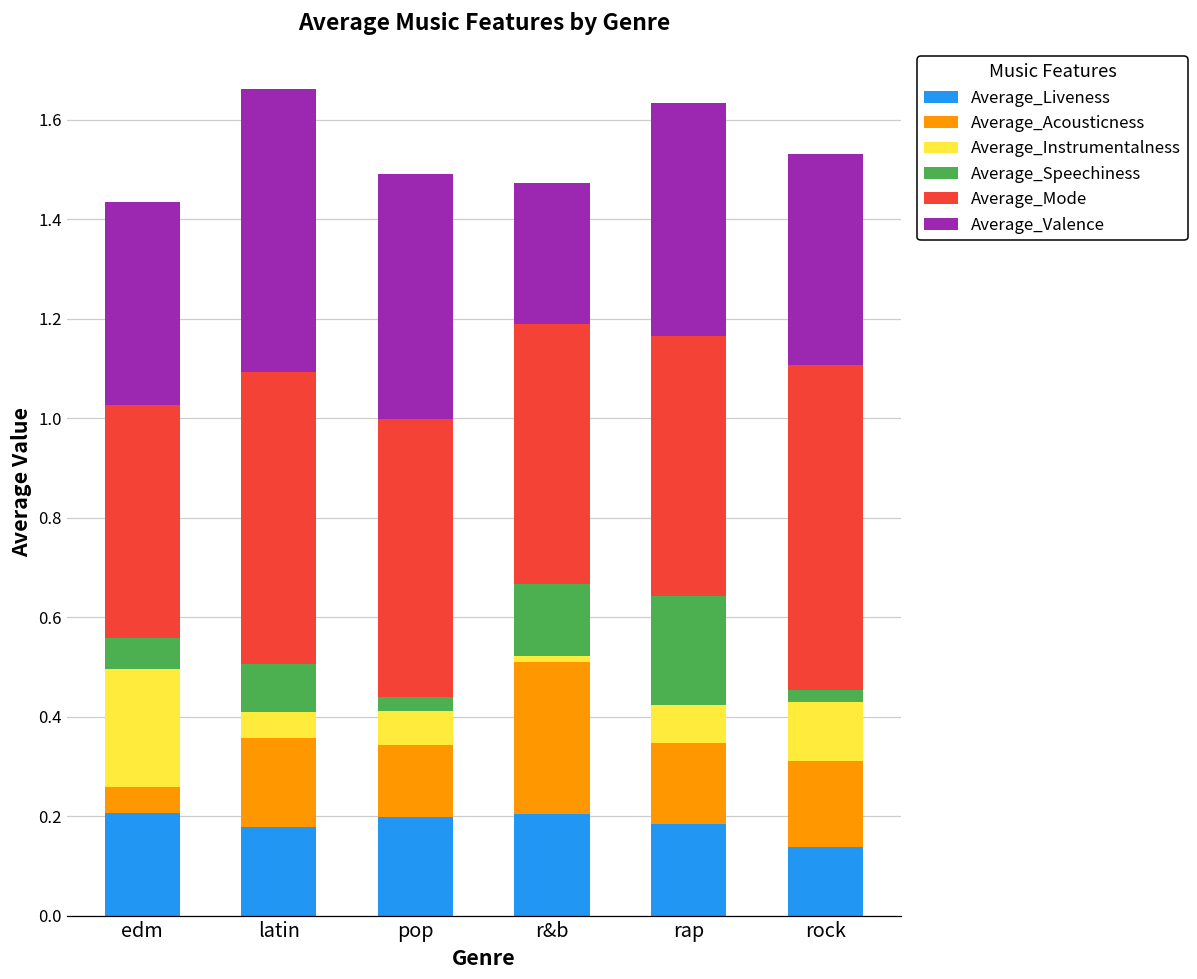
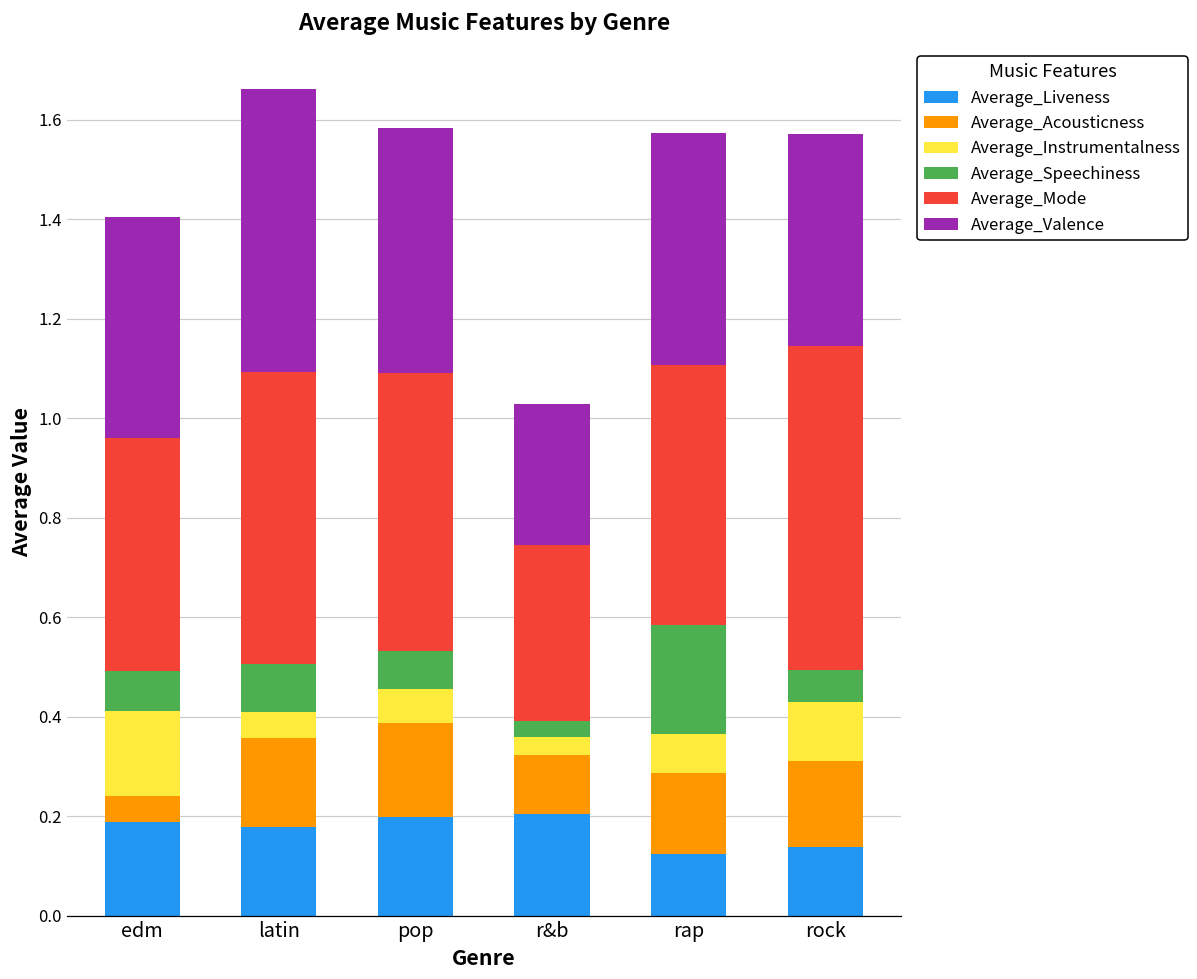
Average_Liveness, edm: 0.21 -> 0.19
Average_Instrumentalness, edm: 0.24 -> 0.17
Average_Speechiness, edm: 0.06 -> 0.08
Average_Valence, edm: 0.41 -> 0.44
Average_Acousticness, pop: 0.14 -> 0.19
Average_Speechiness, pop: 0.03 -> 0.08
Average_Acousticness, r&b: 0.31 -> 0.12
Average_Instrumentalness, r&b: 0.01 -> 0.04
Average_Speechiness, r&b: 0.14 -> 0.03
Average_Mode, r&b: 0.52 -> 0.35
Average_Liveness, rap: 0.18 -> 0.13
Average_Speechiness, rock: 0.03 -> 0.06
